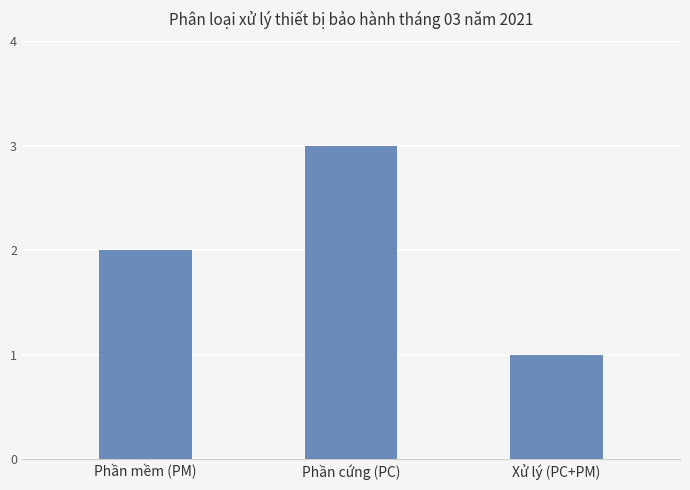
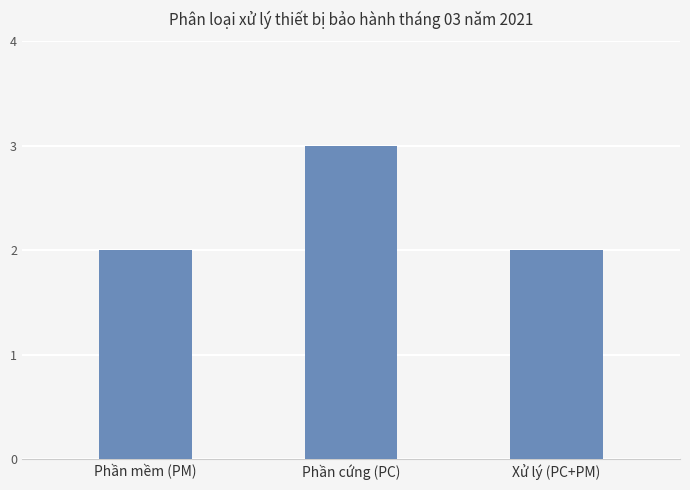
Xử lý (PC+PM): 1 -> 2
